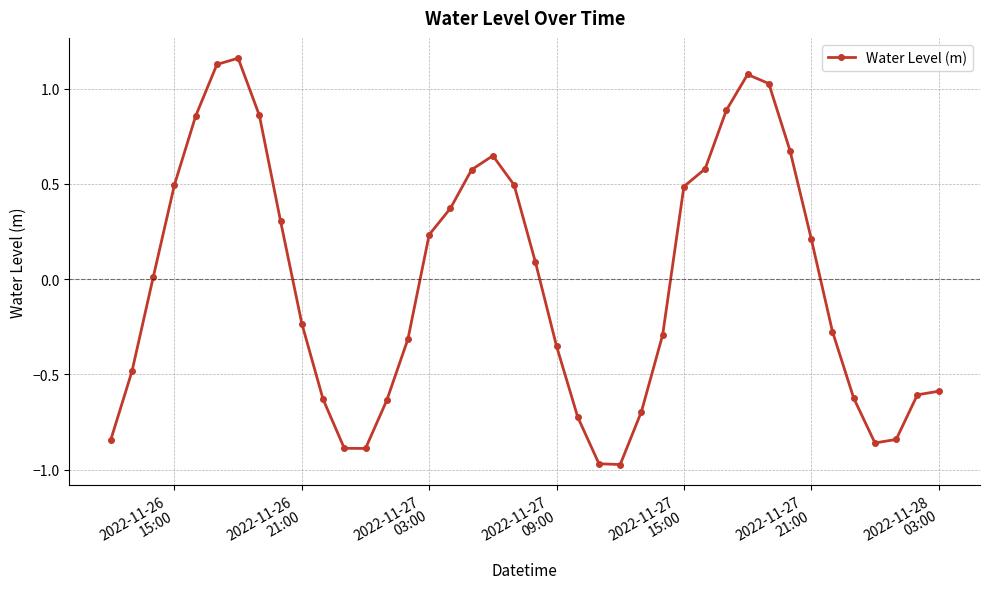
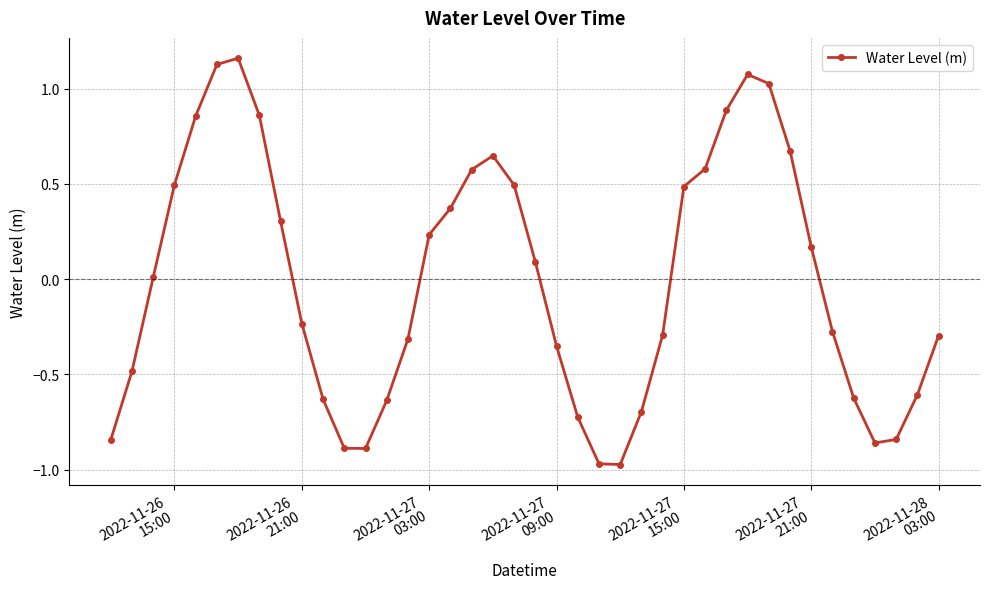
2022-11-27 21:00: 0.21 -> 0.17
2022-11-28 03:00: -0.59 -> -0.30
